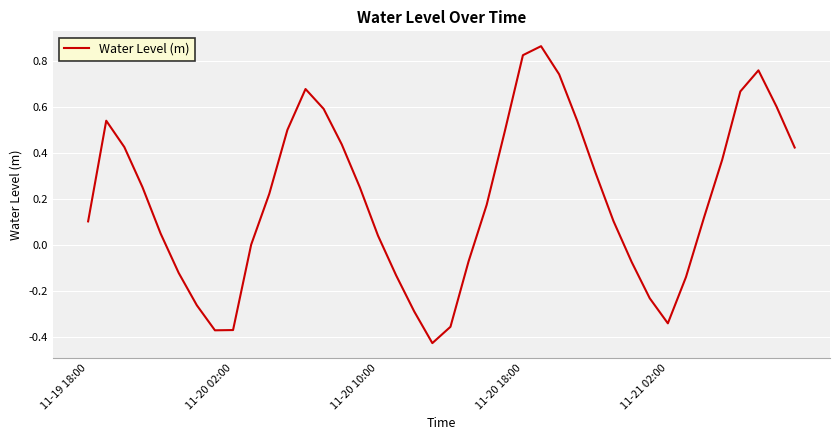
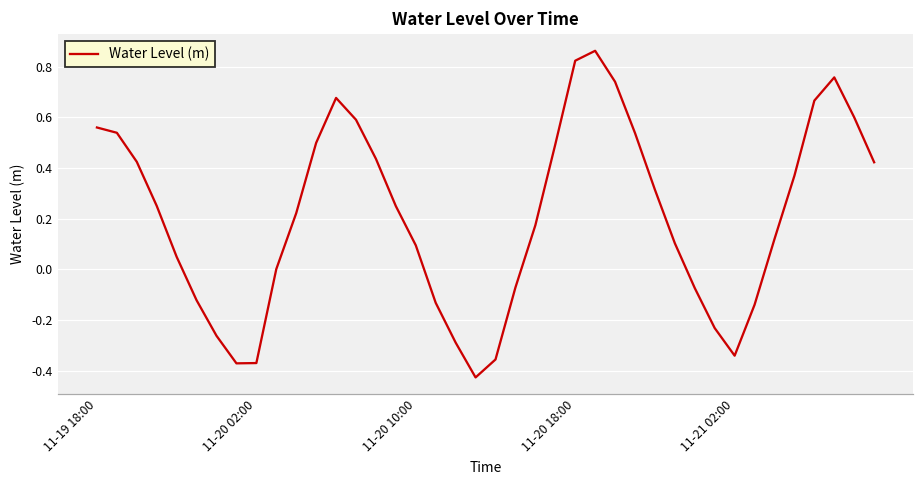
11-19 18:00: 0.10 -> 0.56
11-20 10:00: 0.04 -> 0.10
